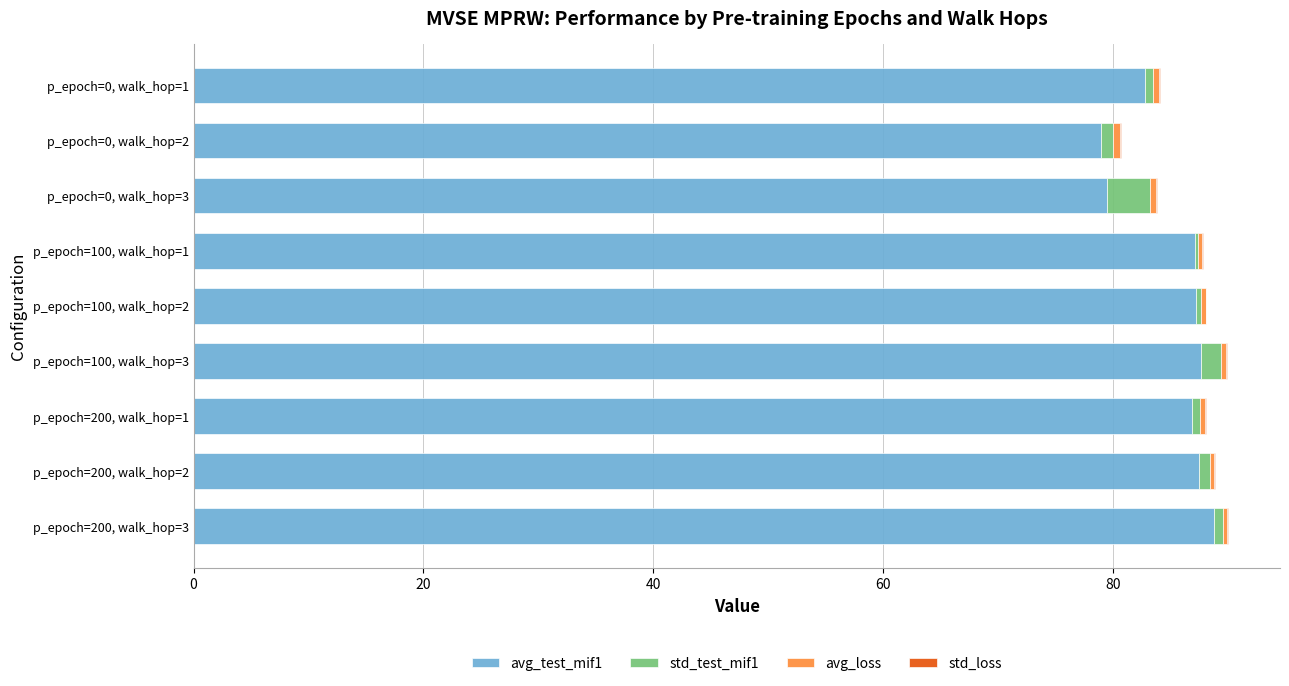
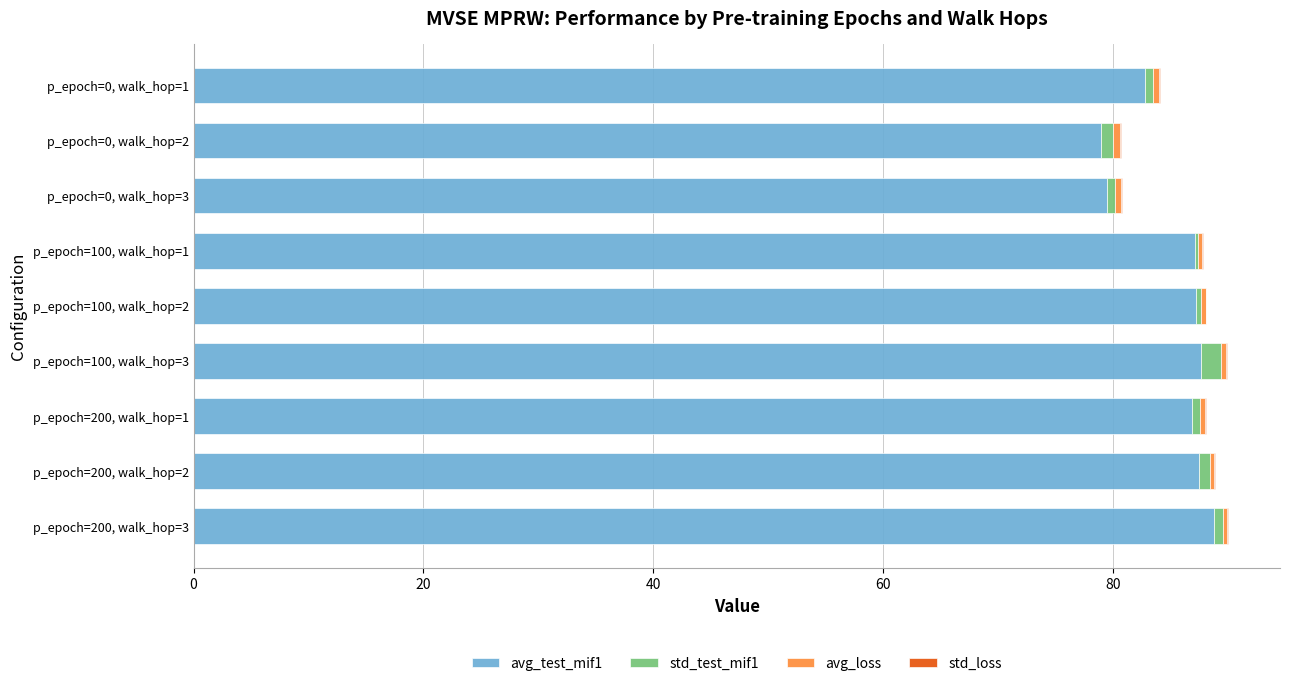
std_test_mif1, p_epoch=0, walk_hop=3: 3.7 -> 0.6
